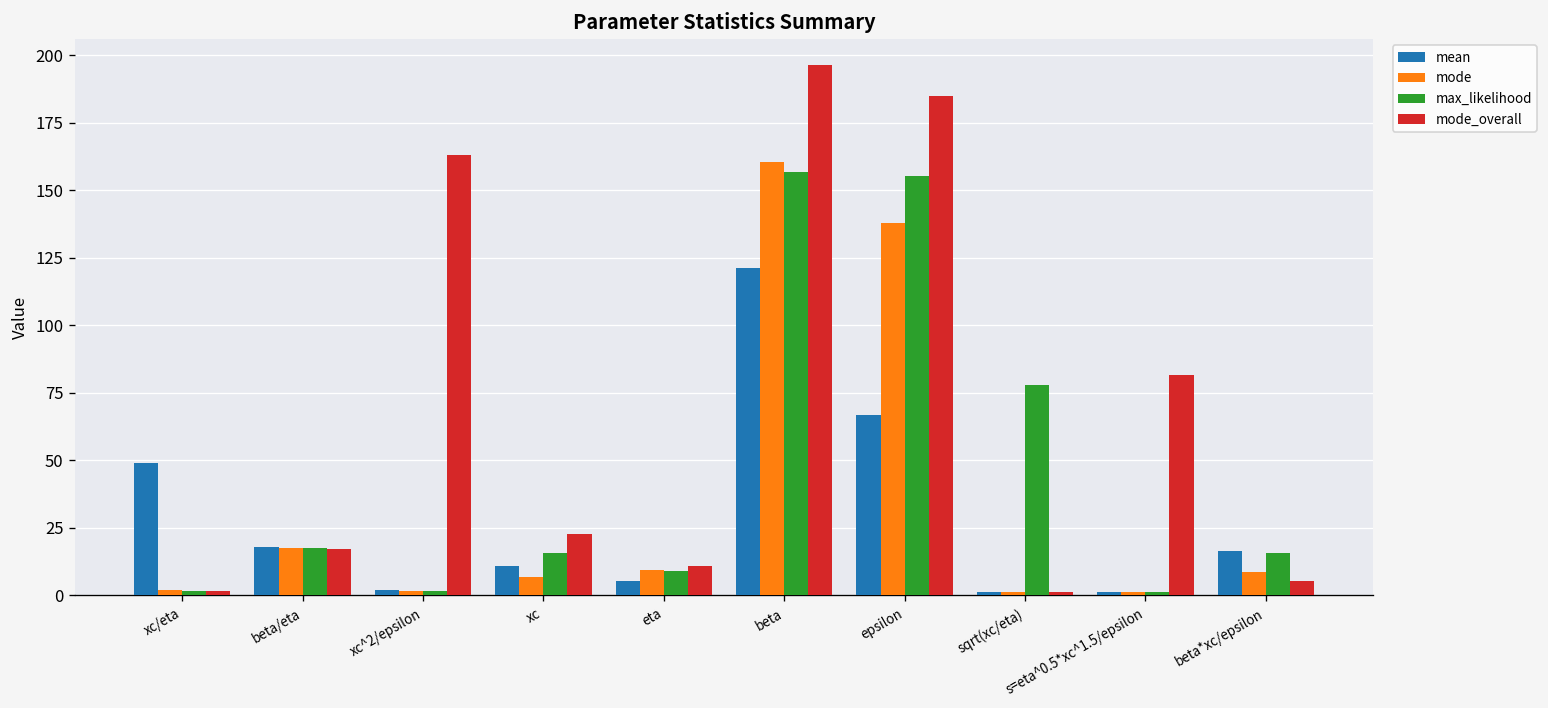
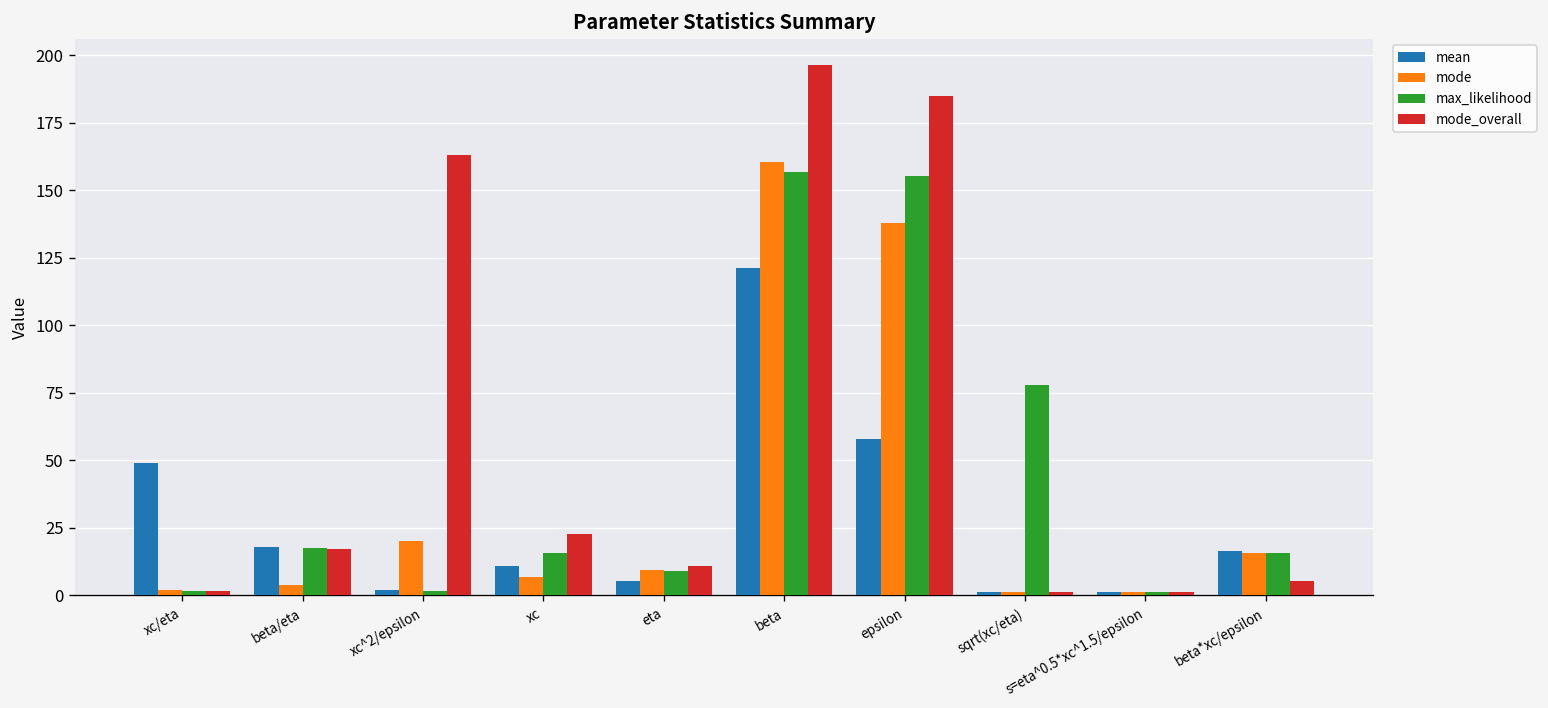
mode, beta/eta: 18 -> 4
mode, xc^2/epsilon: 2 -> 20
mean, epsilon: 67 -> 58
mode_overall, s=eta^0.5*xc^1.5/epsilon: 81 -> 1
mode, beta*xc/epsilon: 9 -> 16
